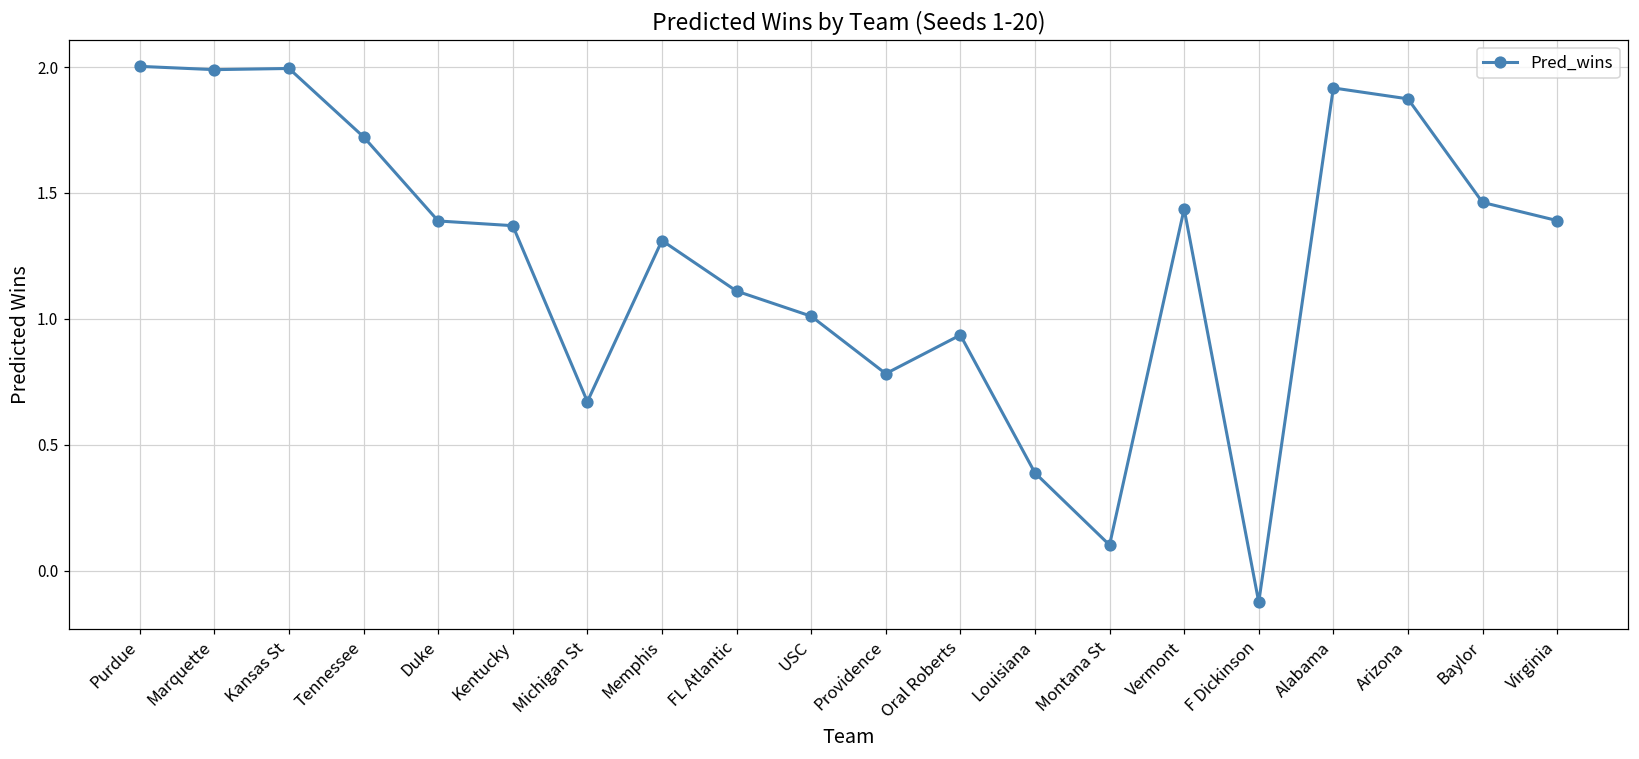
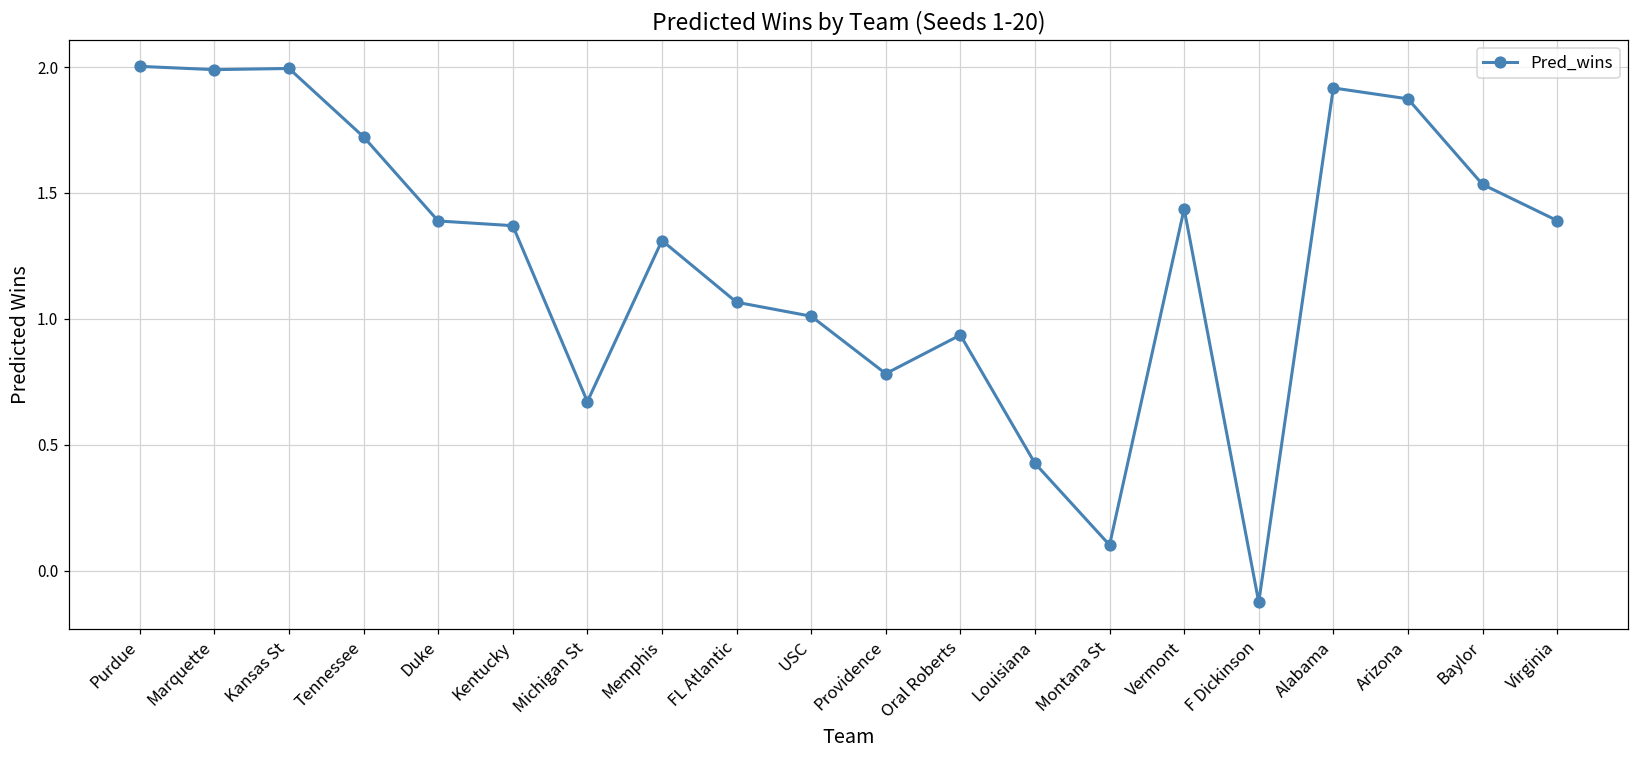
FL Atlantic: 1.11 -> 1.07
Louisiana: 0.39 -> 0.43
Baylor: 1.46 -> 1.53
